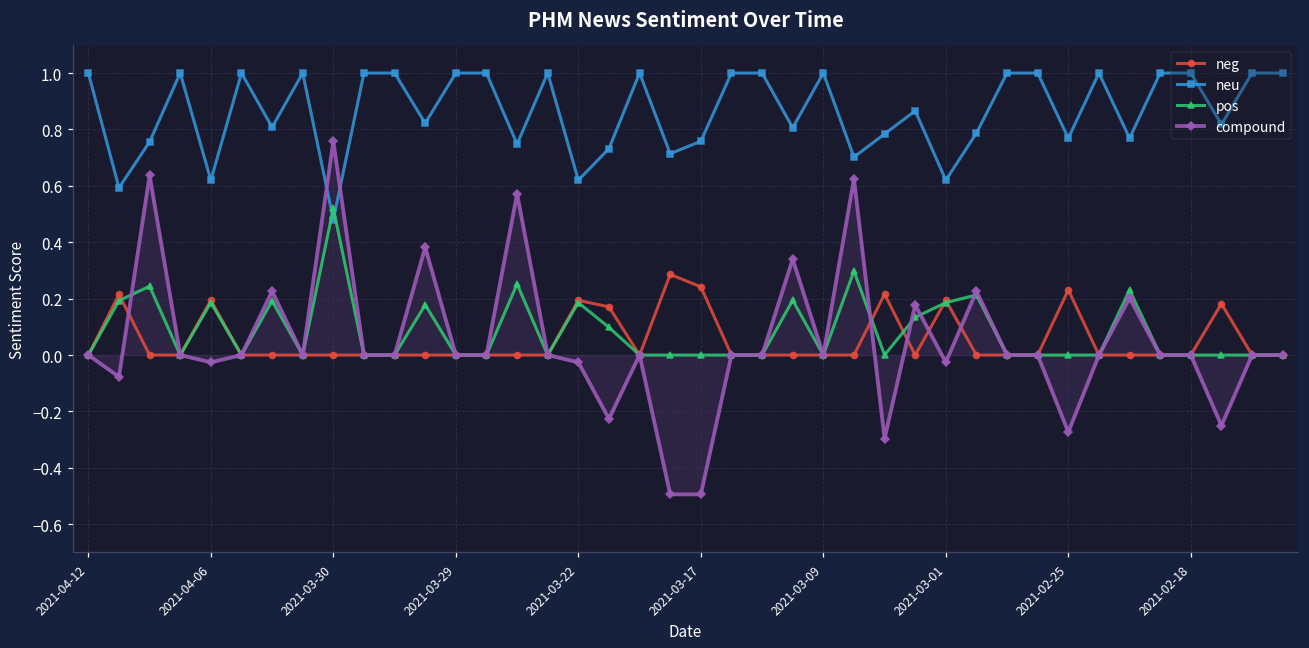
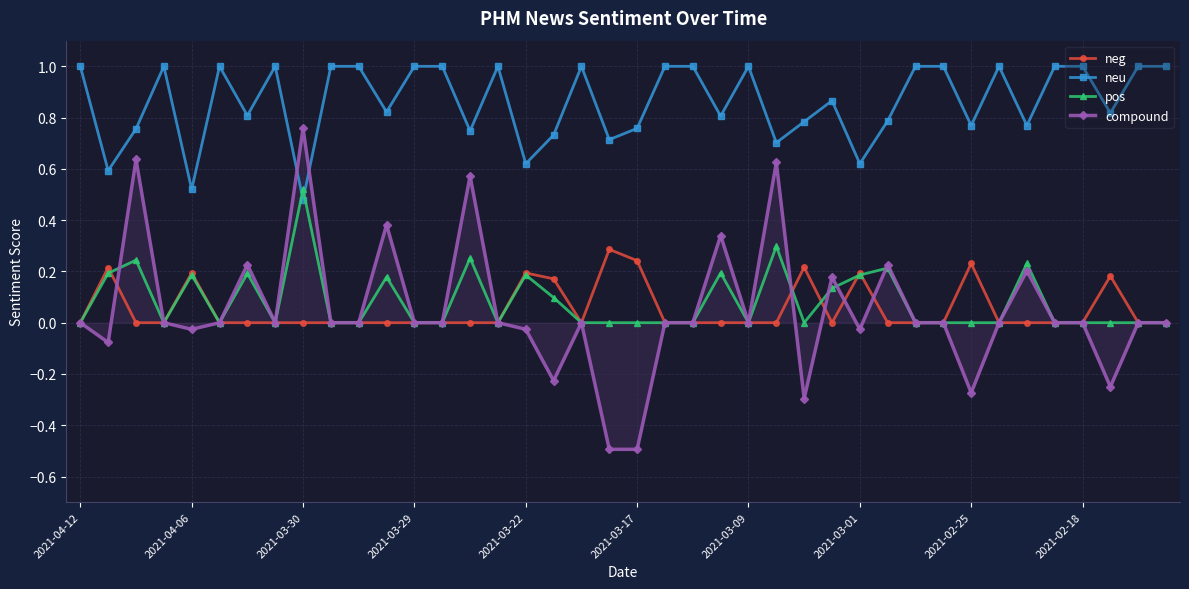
neu, 2021-04-06: 0.62 -> 0.52
